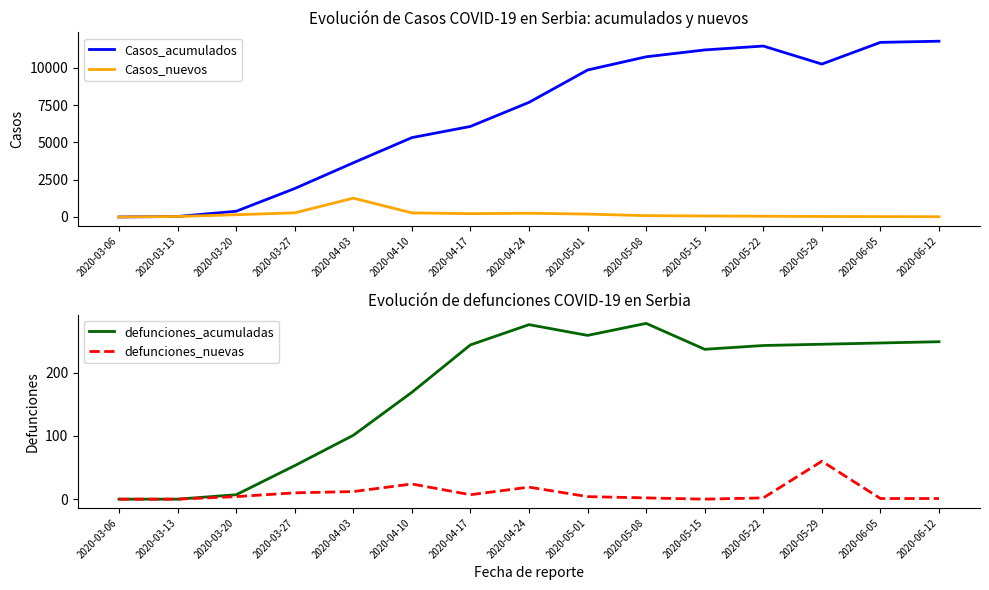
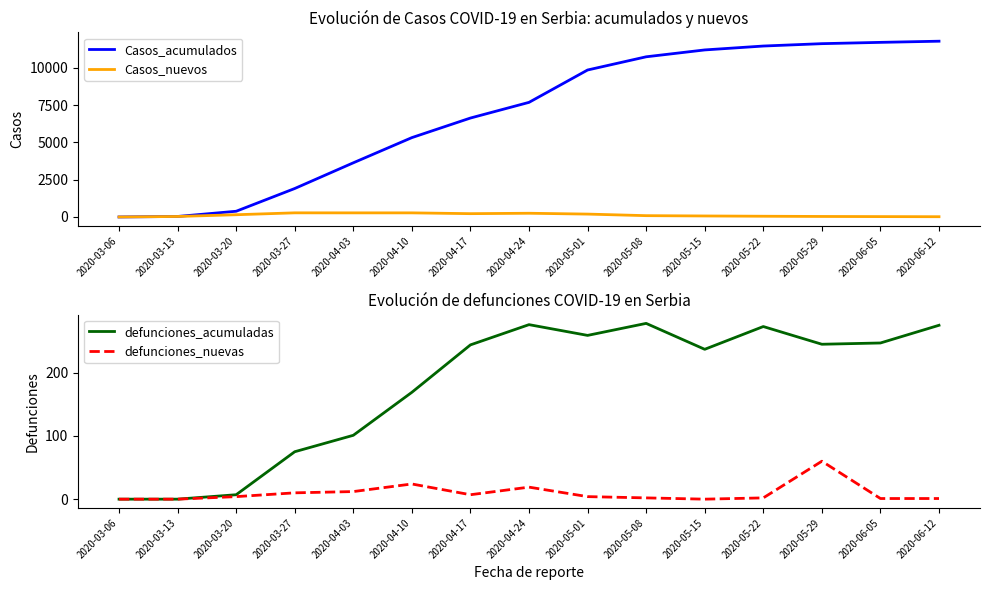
Evolución de Casos COVID-19 en Serbia: acumulados y nuevos, Casos_nuevos, 2020-04-03: 1300 -> 300
Evolución de Casos COVID-19 en Serbia: acumulados y nuevos, Casos_acumulados, 2020-04-17: 6100 -> 6600
Evolución de Casos COVID-19 en Serbia: acumulados y nuevos, Casos_acumulados, 2020-05-29: 10200 -> 11600
Evolución de defunciones COVID-19 en Serbia, defunciones_acumuladas, 2020-03-27: 50 -> 80
Evolución de defunciones COVID-19 en Serbia, defunciones_acumuladas, 2020-05-22: 240 -> 270
Evolución de defunciones COVID-19 en Serbia, defunciones_acumuladas, 2020-06-12: 250 -> 280
